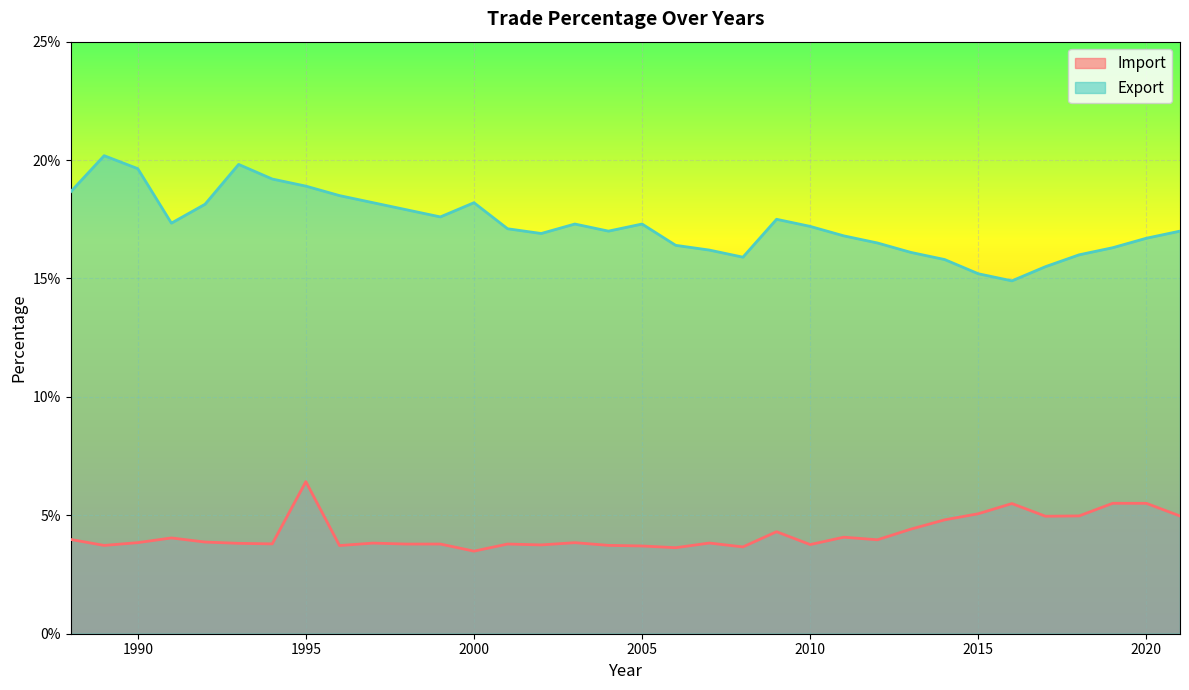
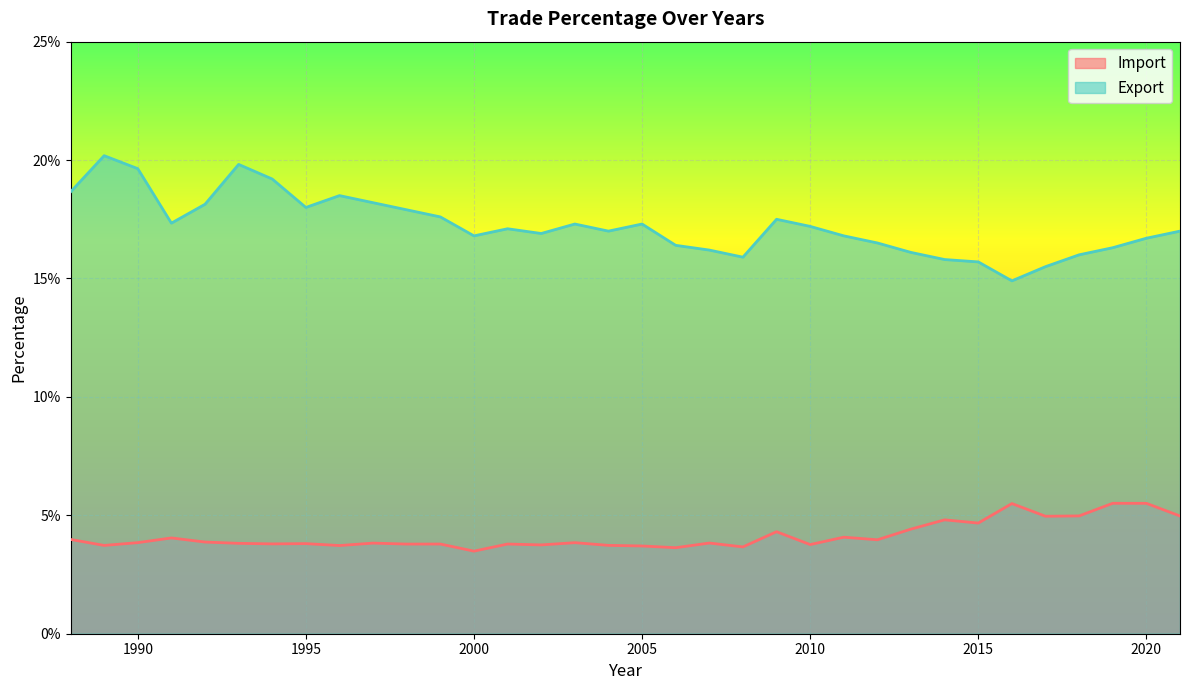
Import, 1995: 6.4% -> 3.8%
Export, 1995: 18.9% -> 18.0%
Export, 2000: 18.2% -> 16.8%
Import, 2015: 5.1% -> 4.7%
Export, 2015: 15.2% -> 15.7%
